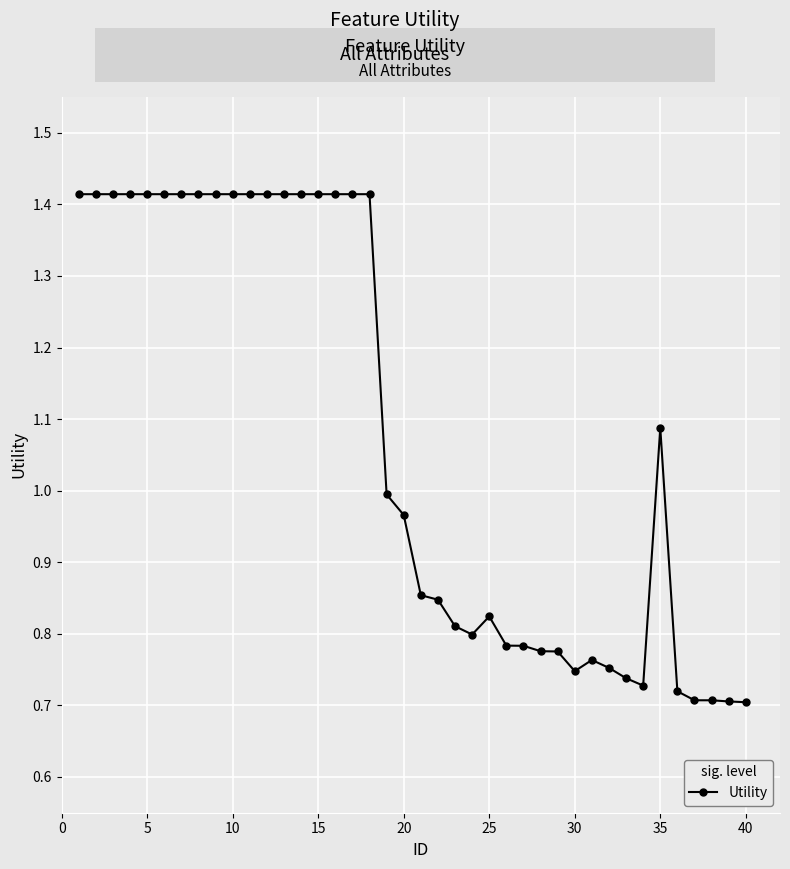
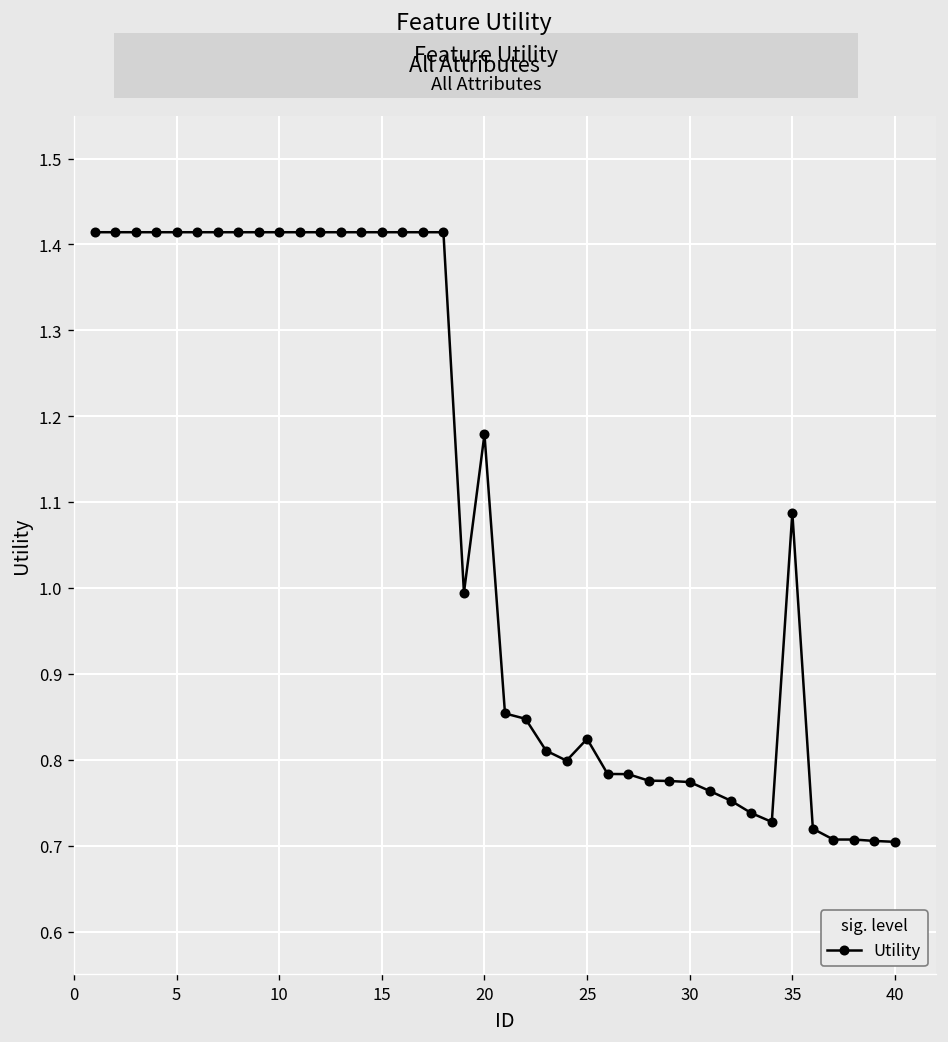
20: 0.97 -> 1.18
30: 0.75 -> 0.77
